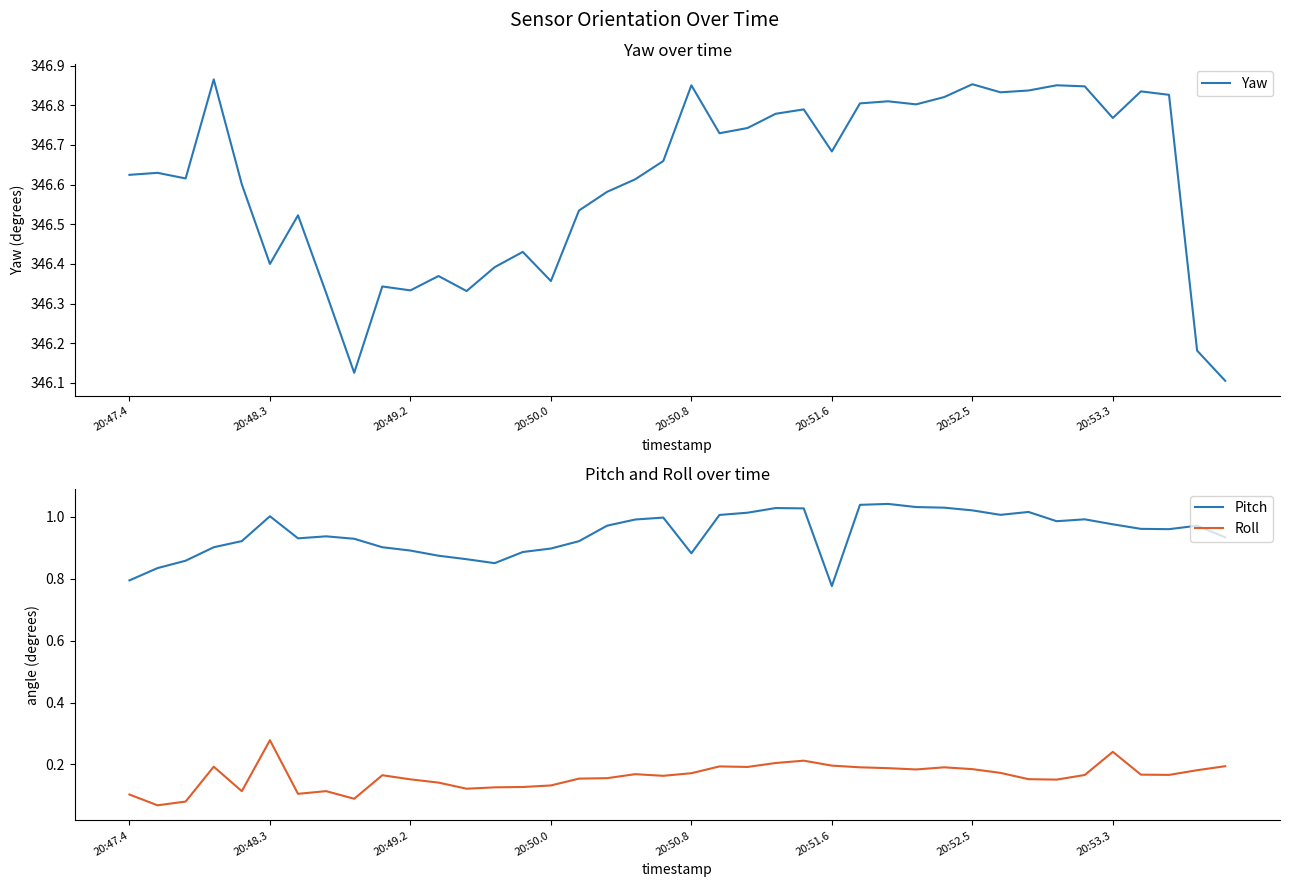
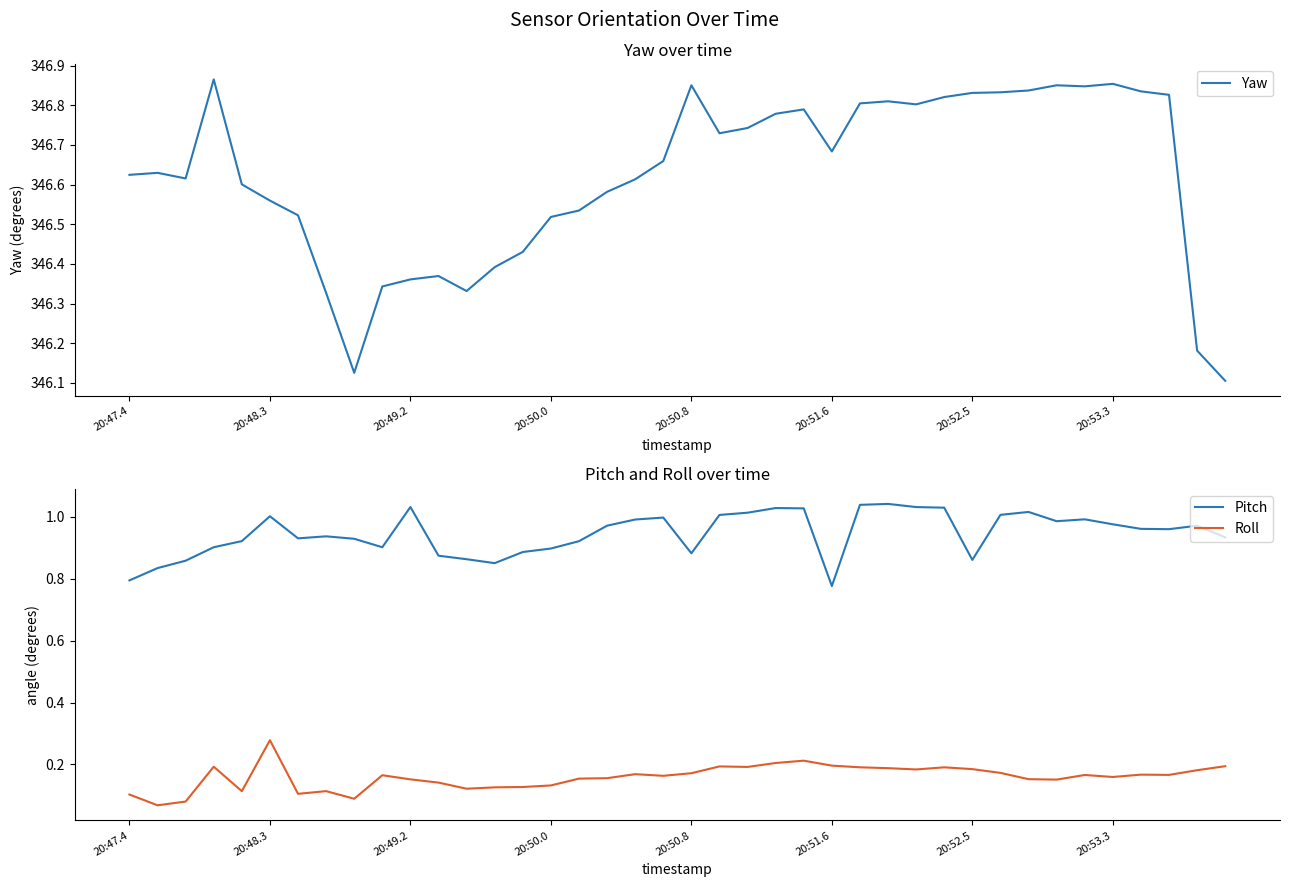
Yaw over time, 20:48.3: 346.40 -> 346.56
Yaw over time, 20:49.2: 346.33 -> 346.36
Yaw over time, 20:50.0: 346.36 -> 346.52
Yaw over time, 20:52.5: 346.85 -> 346.83
Yaw over time, 20:53.3: 346.77 -> 346.85
Pitch and Roll over time, Pitch, 20:49.2: 0.89 -> 1.03
Pitch and Roll over time, Pitch, 20:52.5: 1.02 -> 0.86
Pitch and Roll over time, Roll, 20:53.3: 0.24 -> 0.16
